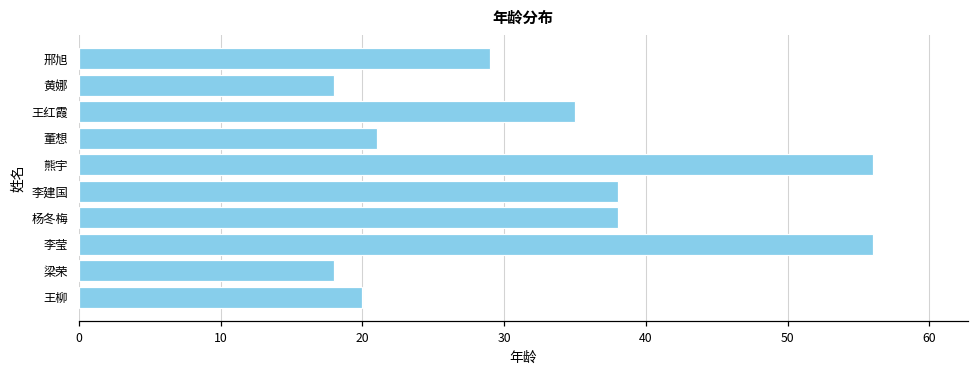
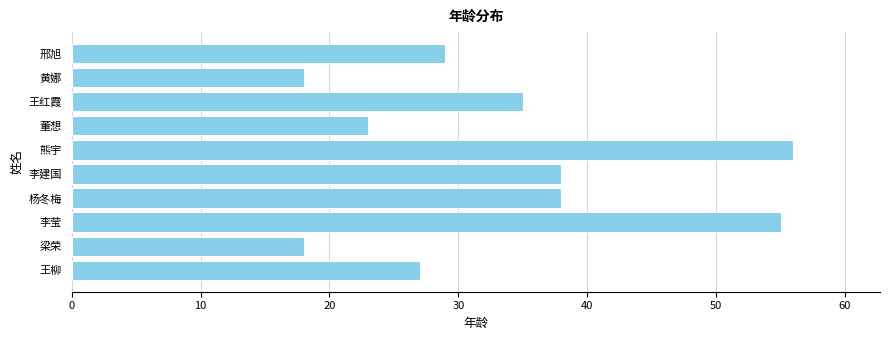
董想: 21 -> 23
李莹: 56 -> 55
王柳: 20 -> 27
